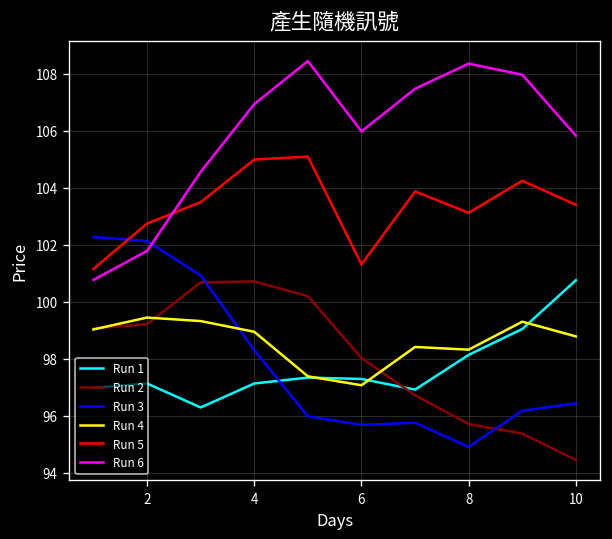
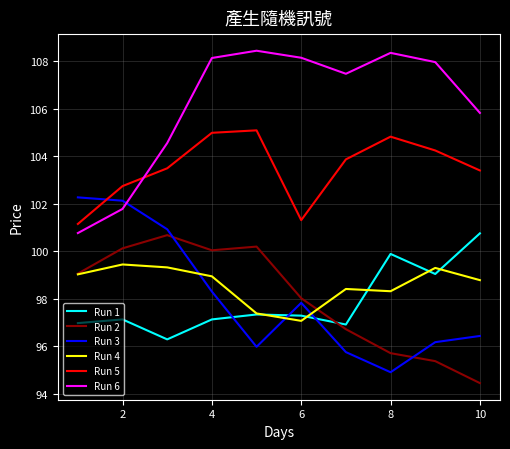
Run 2, 2: 99.2 -> 100.1
Run 2, 4: 100.7 -> 100.0
Run 6, 4: 106.9 -> 108.1
Run 3, 6: 95.7 -> 97.8
Run 6, 6: 106.0 -> 108.2
Run 1, 8: 98.1 -> 99.9
Run 5, 8: 103.1 -> 104.8
